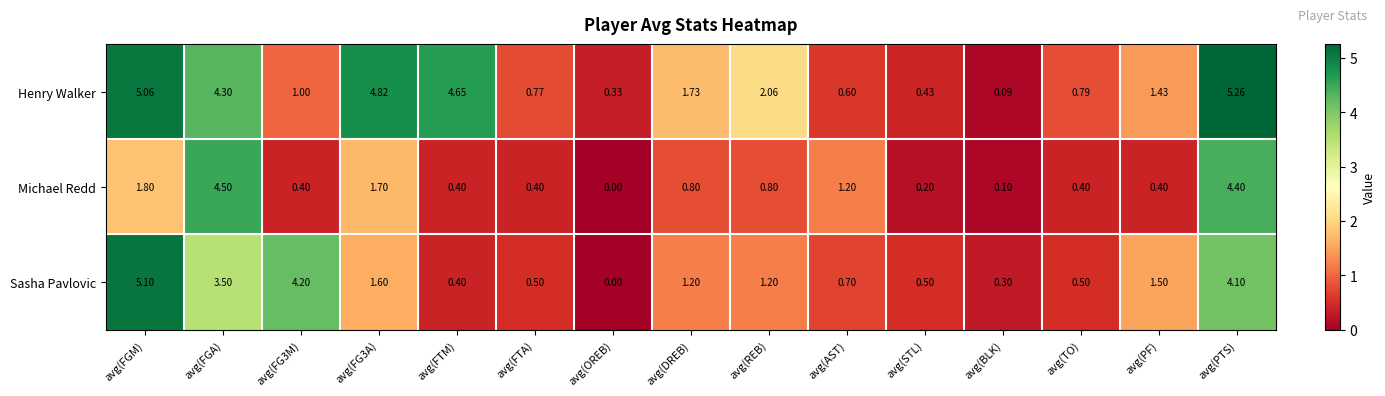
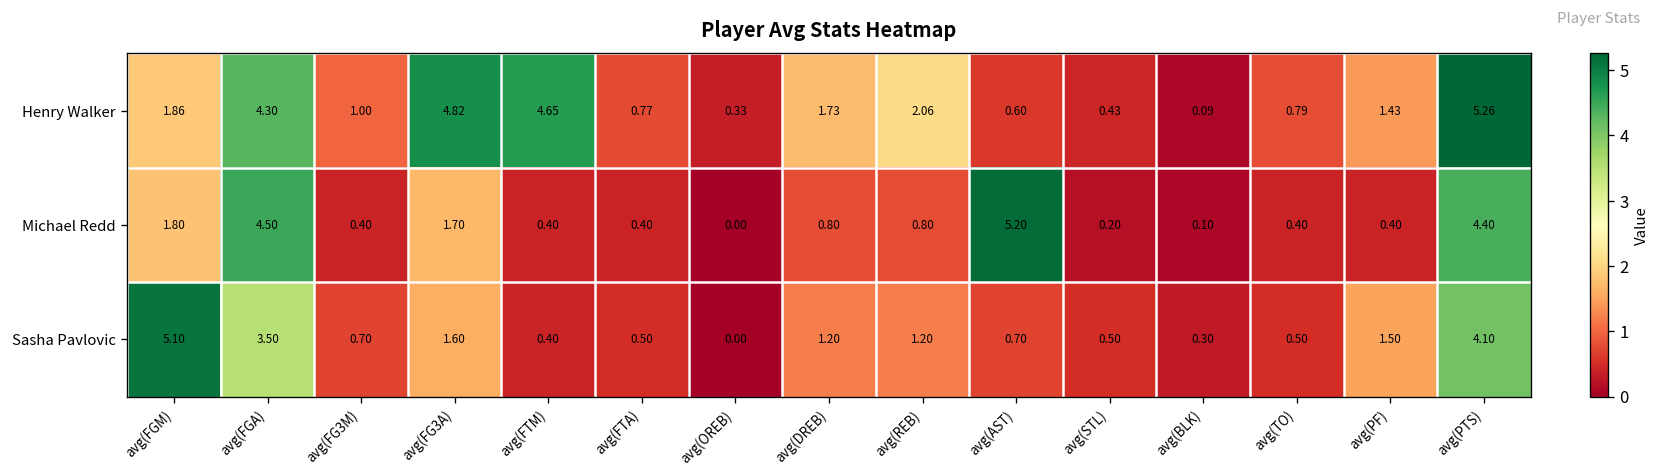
Henry Walker, avg(FGM): 5.06 -> 1.86
Michael Redd, avg(AST): 1.20 -> 5.20
Sasha Pavlovic, avg(FG3M): 4.20 -> 0.70
